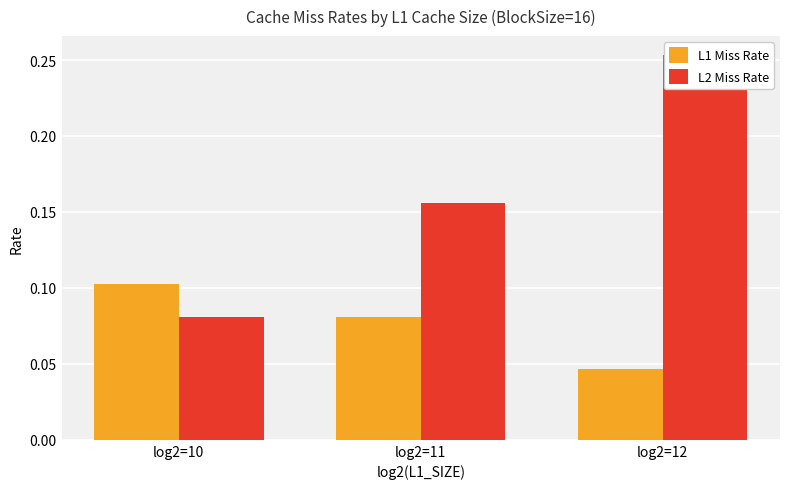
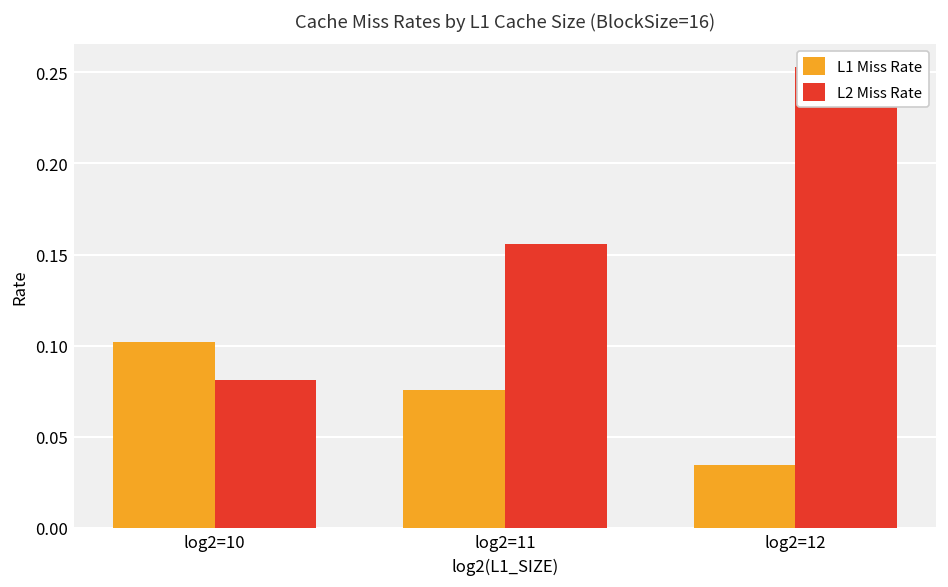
L1 Miss Rate, log2=11: 0.081 -> 0.076
L1 Miss Rate, log2=12: 0.047 -> 0.035
